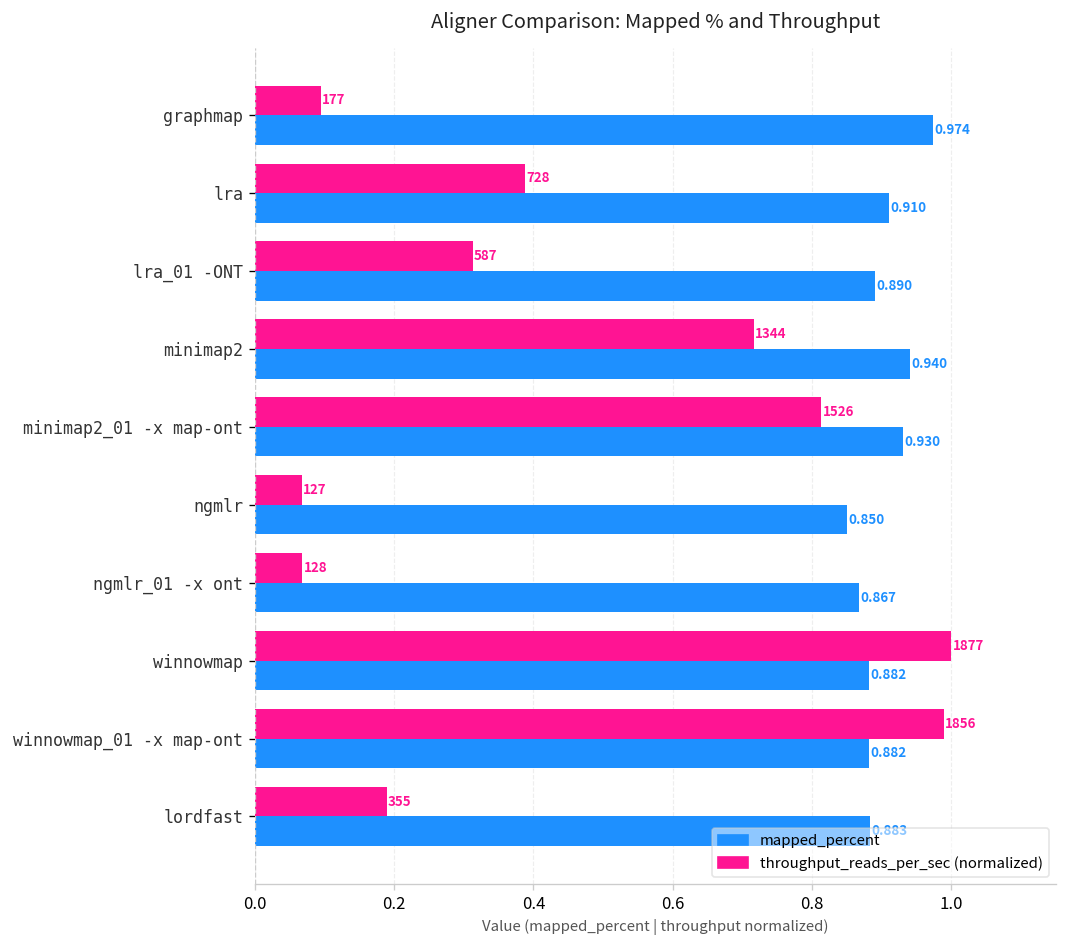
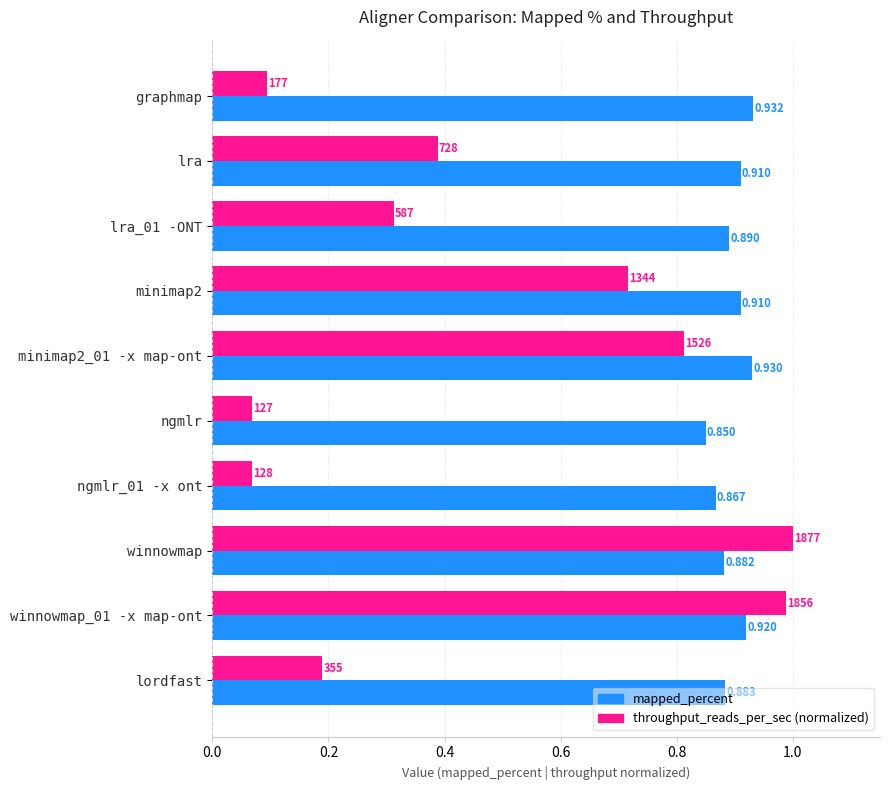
mapped_percent, graphmap: 0.974 -> 0.932
mapped_percent, minimap2: 0.940 -> 0.910
mapped_percent, winnowmap_01 -x map-ont: 0.882 -> 0.920
